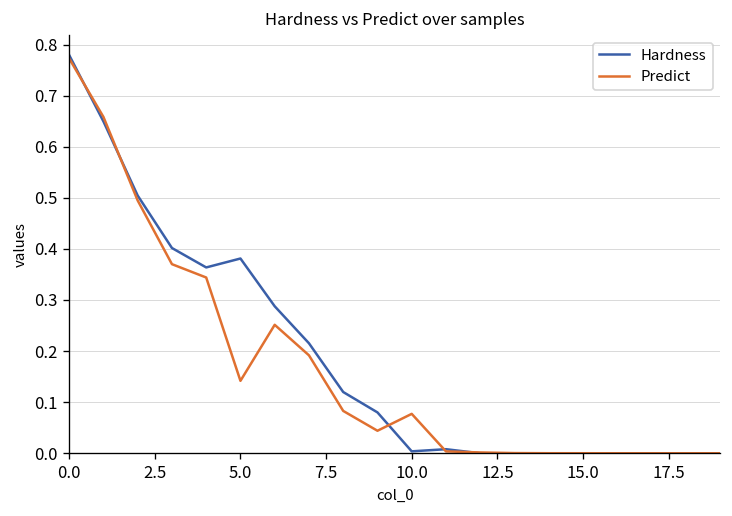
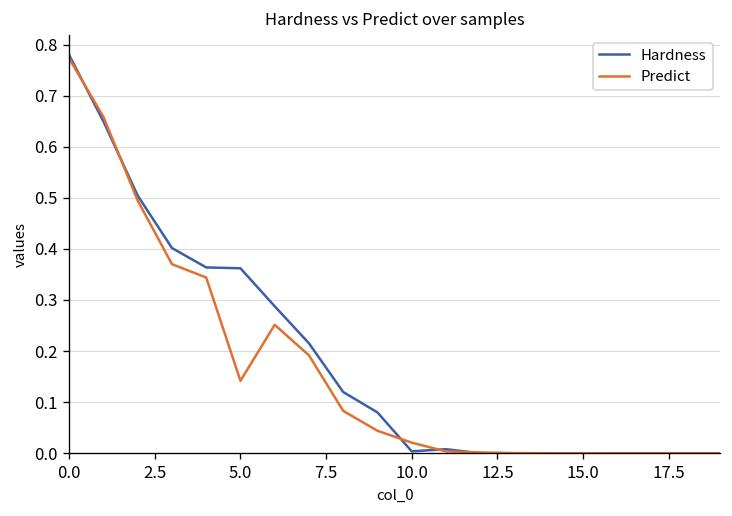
Hardness, 5.0: 0.38 -> 0.36
Predict, 10.0: 0.08 -> 0.02
